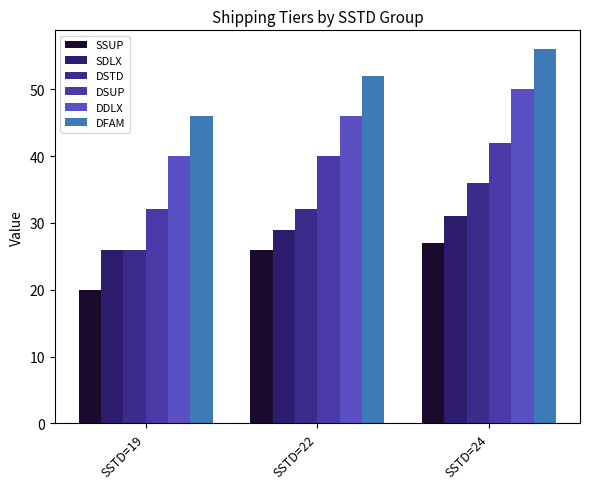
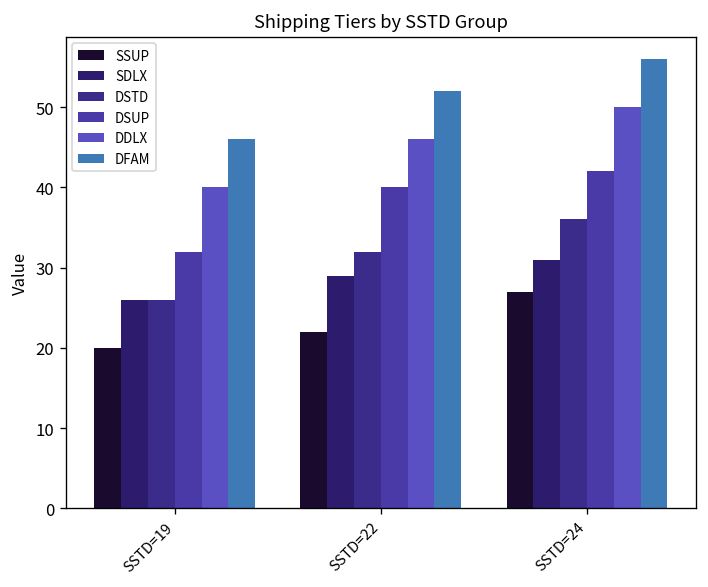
SSUP, SSTD=22: 26 -> 22
